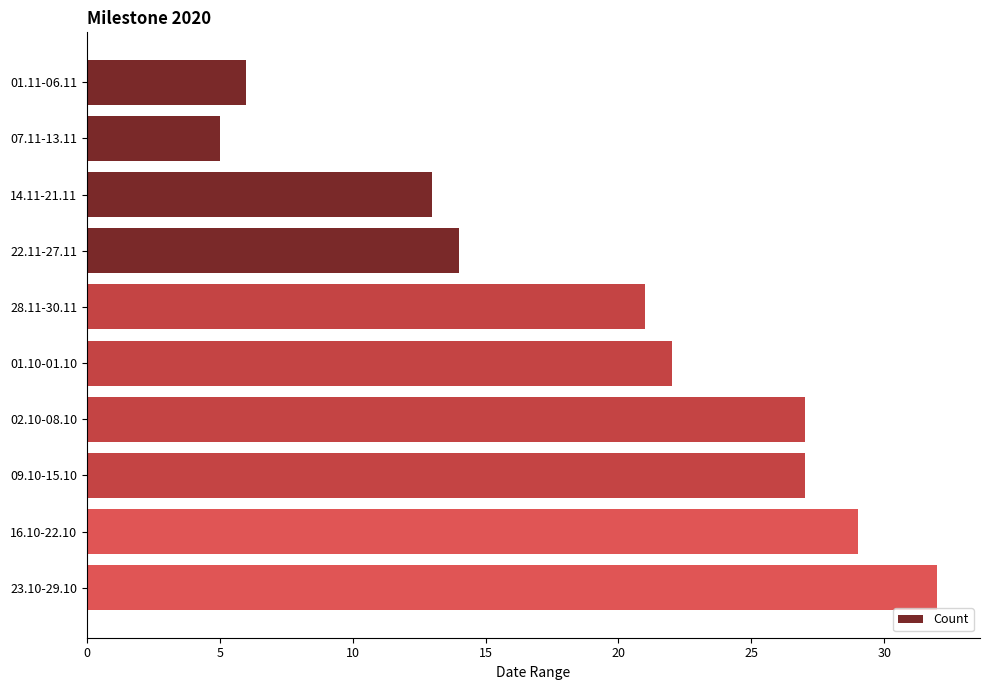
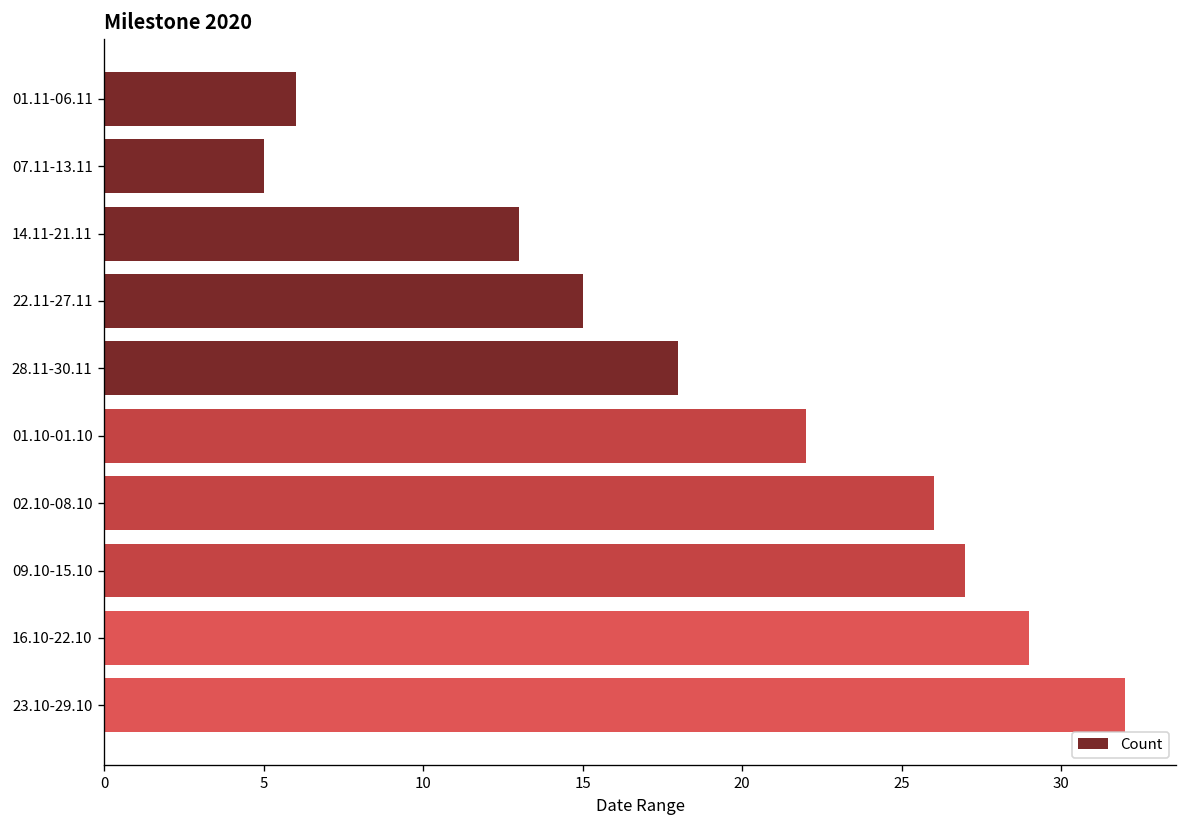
22.11-27.11: 14 -> 15
28.11-30.11: 21 -> 18
02.10-08.10: 27 -> 26
